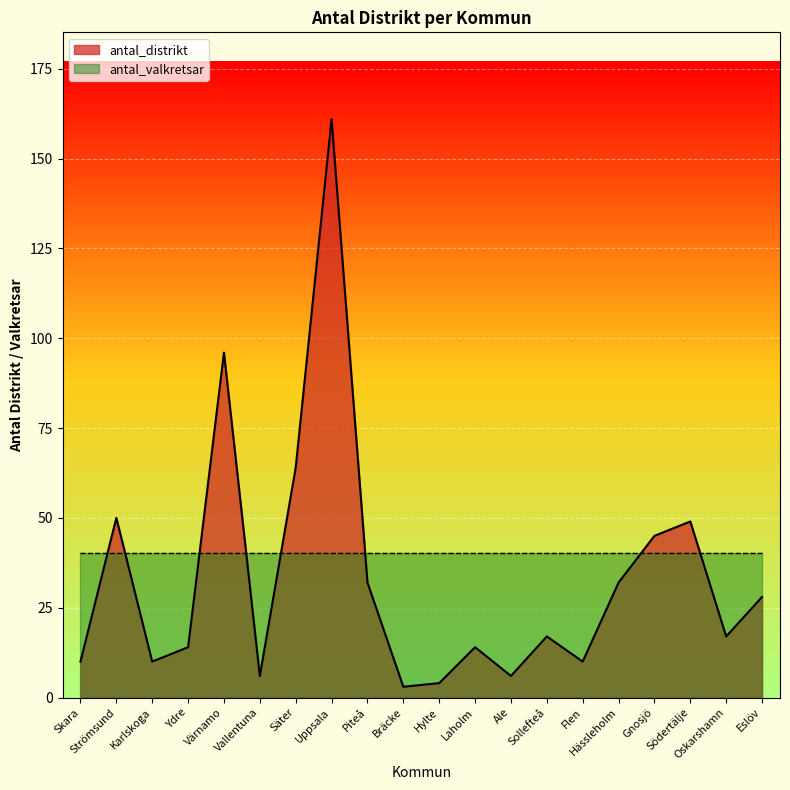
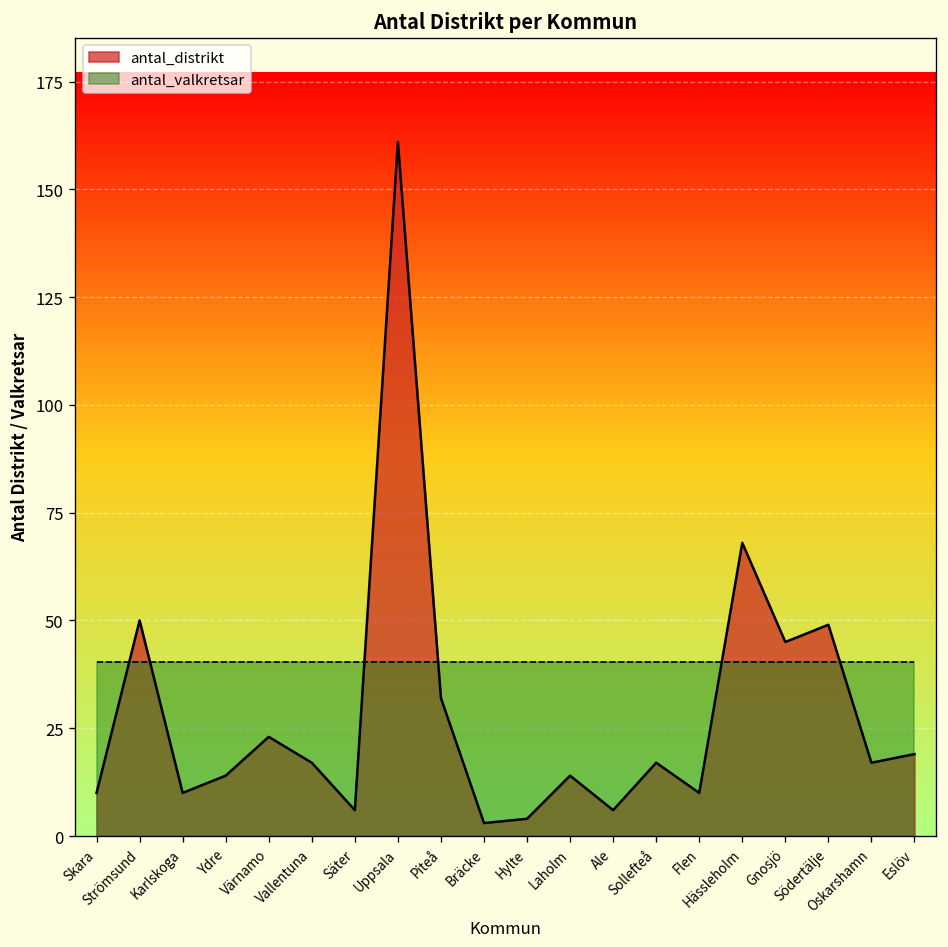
antal_distrikt, Värnamo: 96 -> 23
antal_distrikt, Vallentuna: 6 -> 17
antal_distrikt, Säter: 64 -> 6
antal_distrikt, Hässleholm: 32 -> 68
antal_distrikt, Eslöv: 28 -> 19
